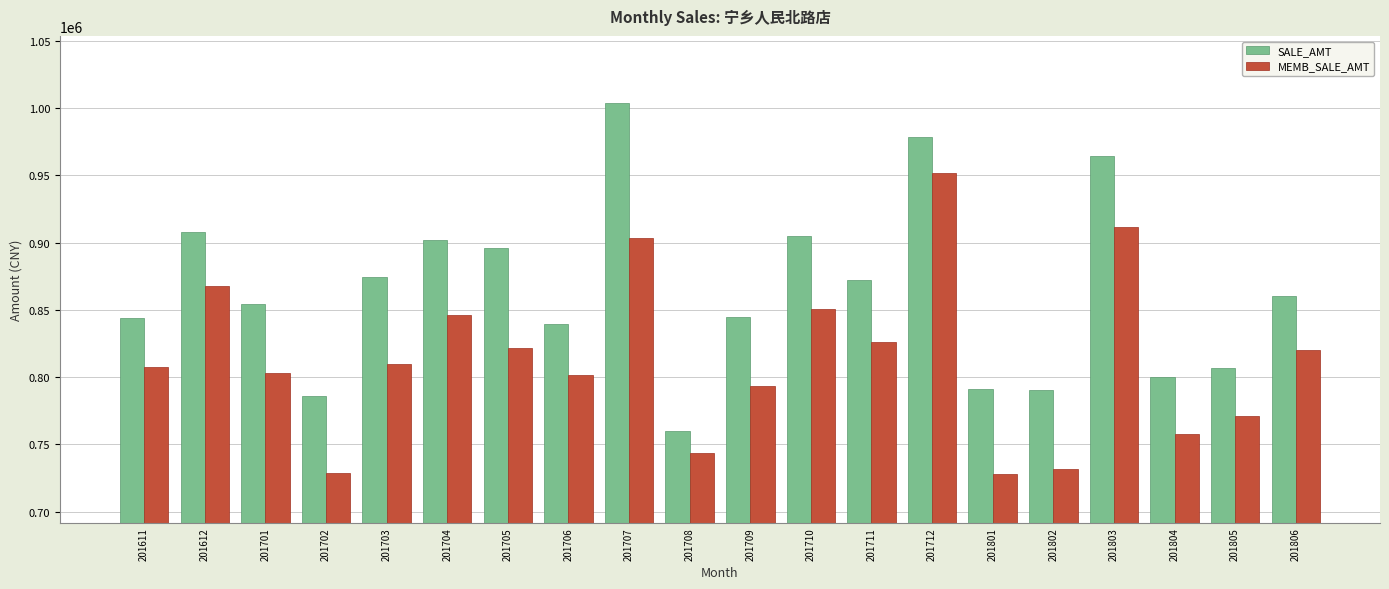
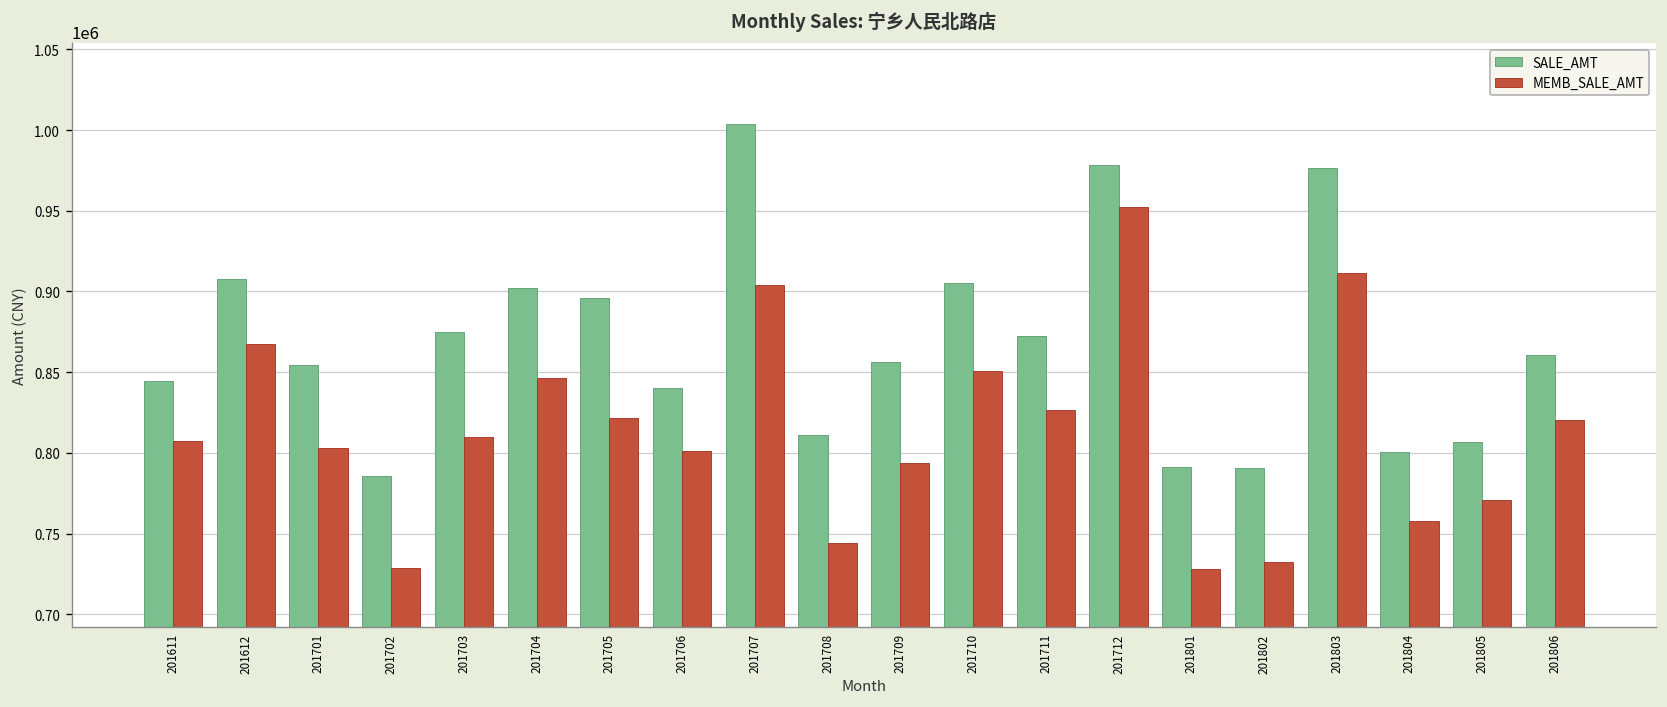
SALE_AMT, 201708: 760000 -> 811000
SALE_AMT, 201709: 845000 -> 856000
SALE_AMT, 201803: 964000 -> 976000
